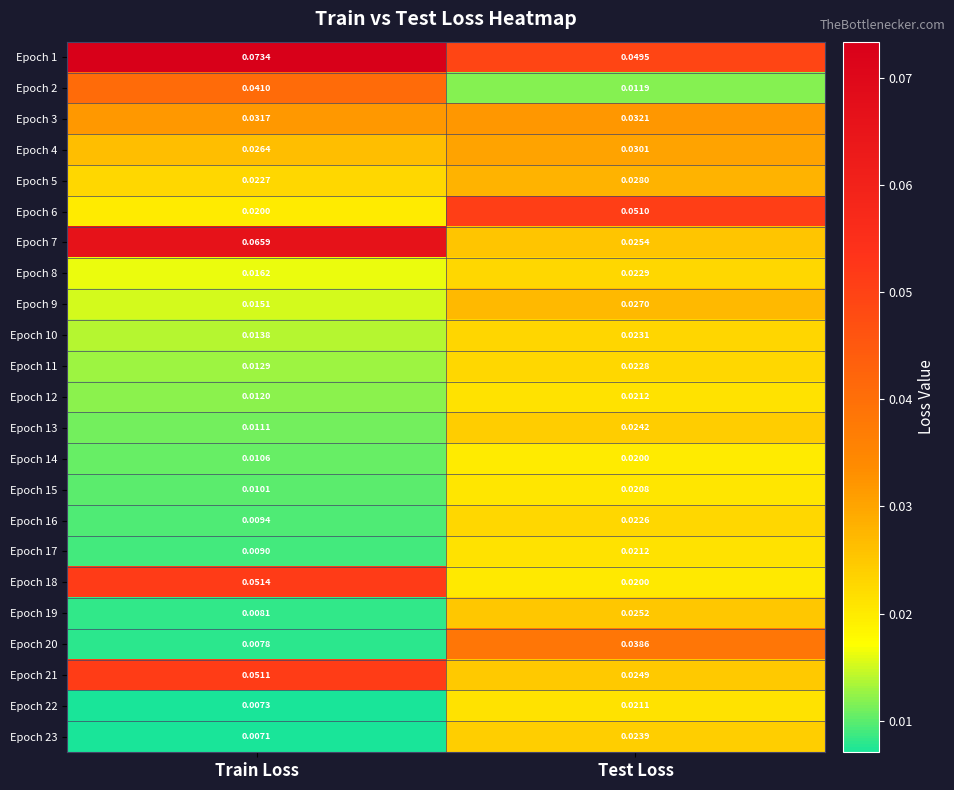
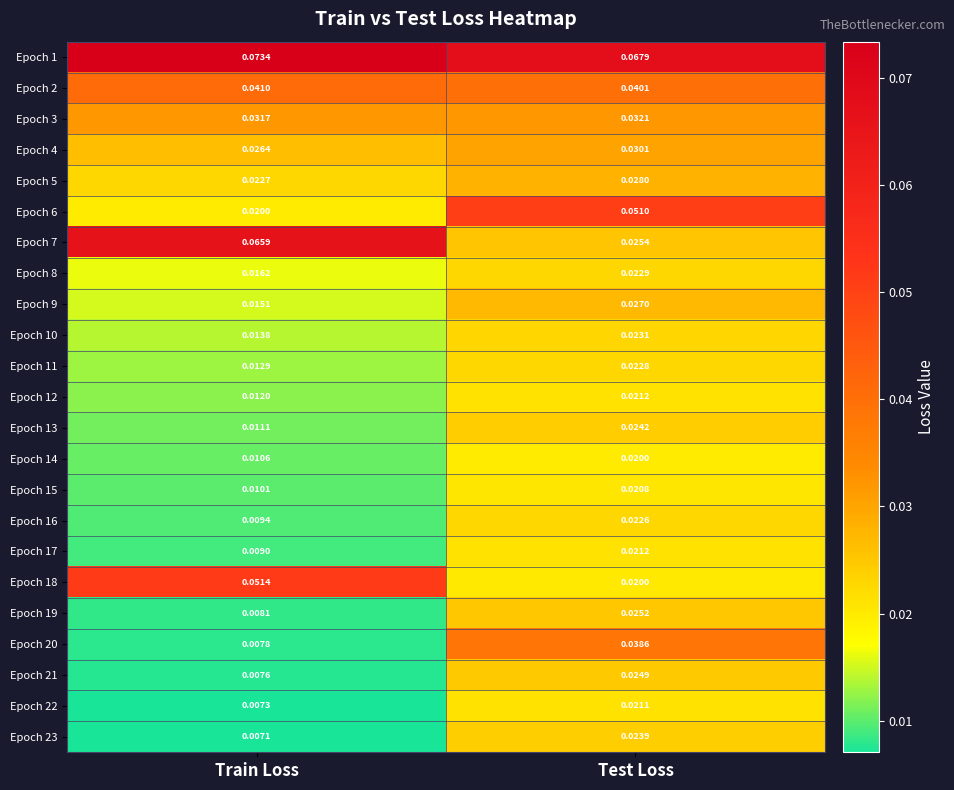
Epoch 1, Test Loss: 0.0495 -> 0.0679
Epoch 2, Test Loss: 0.0119 -> 0.0401
Epoch 21, Train Loss: 0.0511 -> 0.0076
